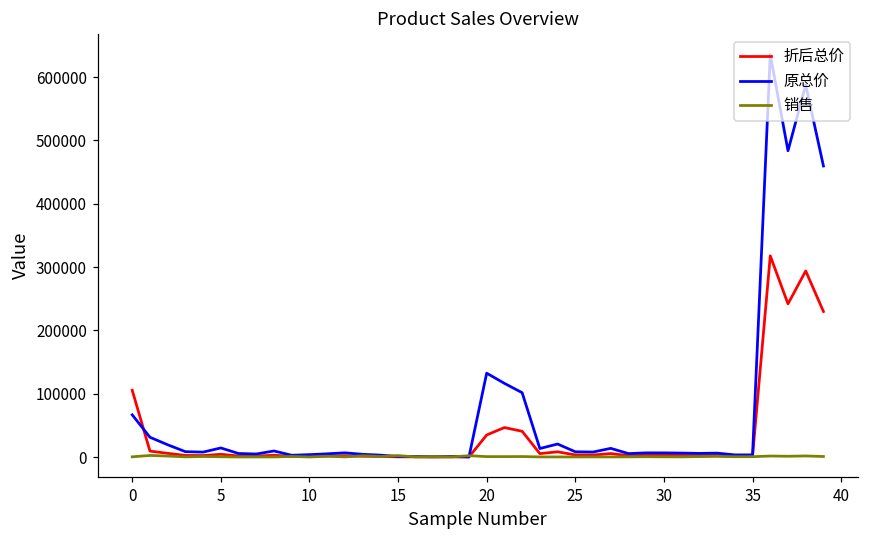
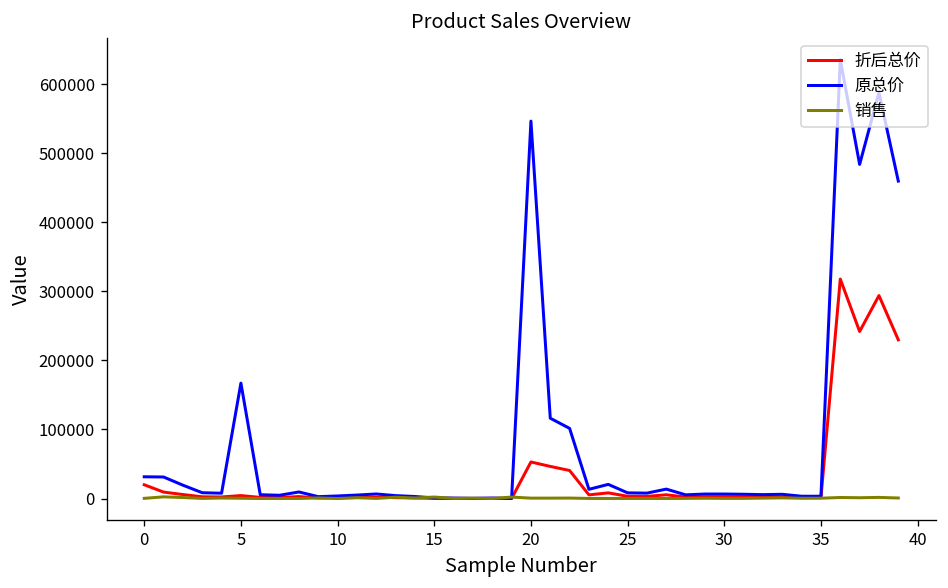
折后总价, 0: 110000 -> 20000
原总价, 0: 70000 -> 30000
原总价, 5: 10000 -> 170000
折后总价, 20: 30000 -> 50000
原总价, 20: 130000 -> 550000
